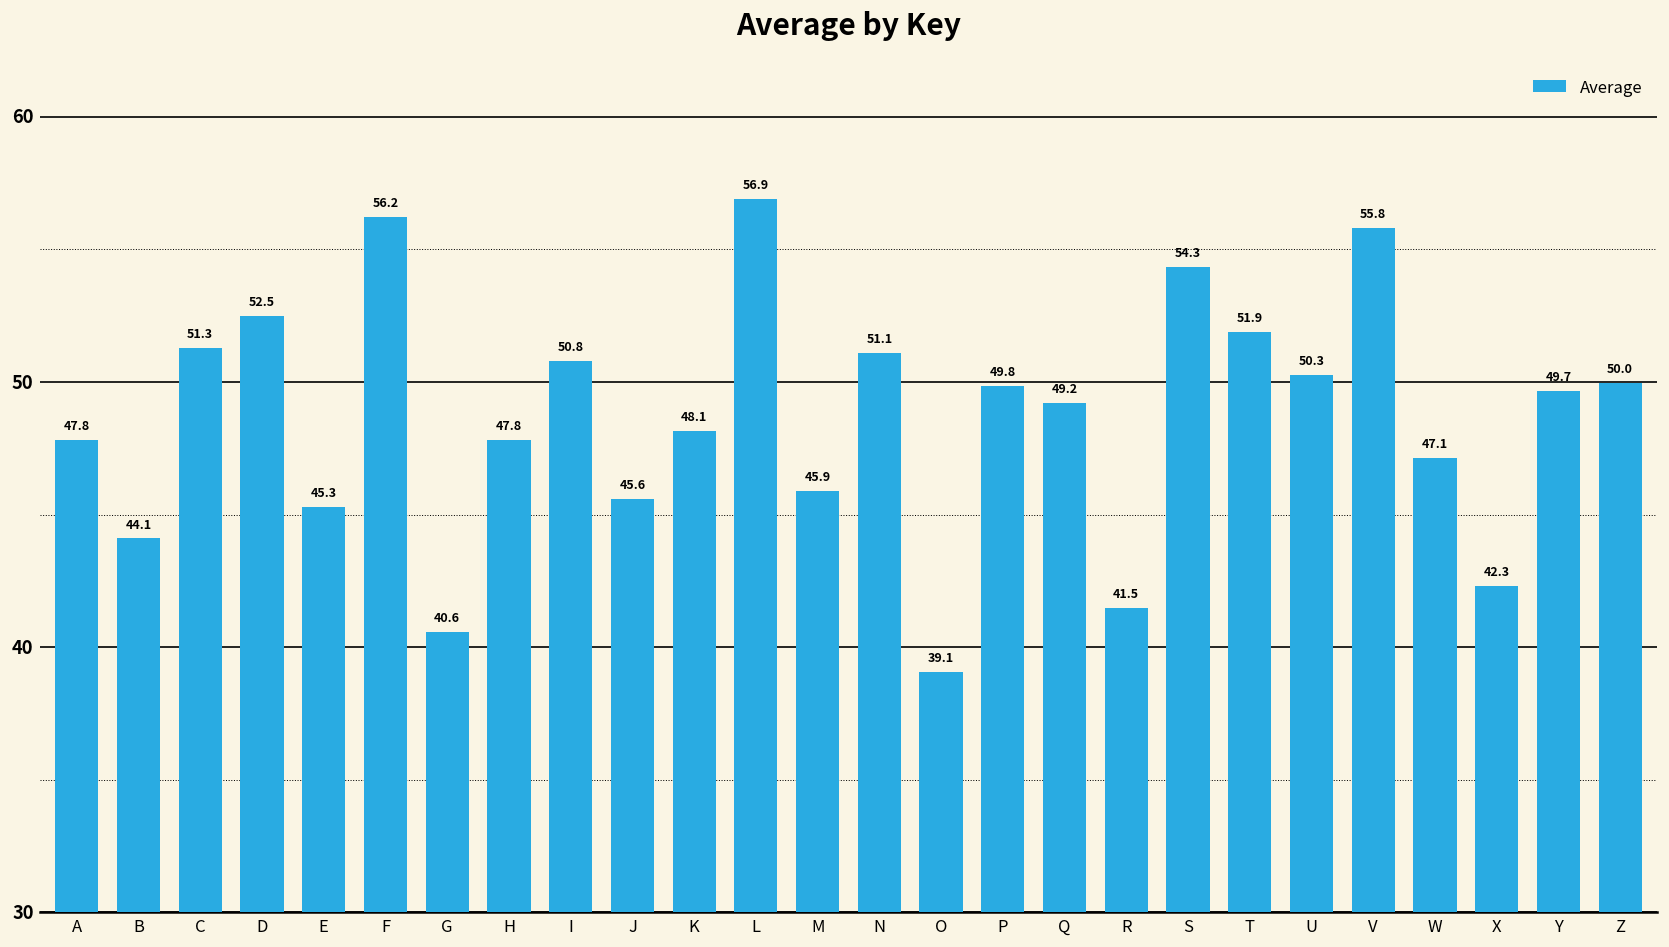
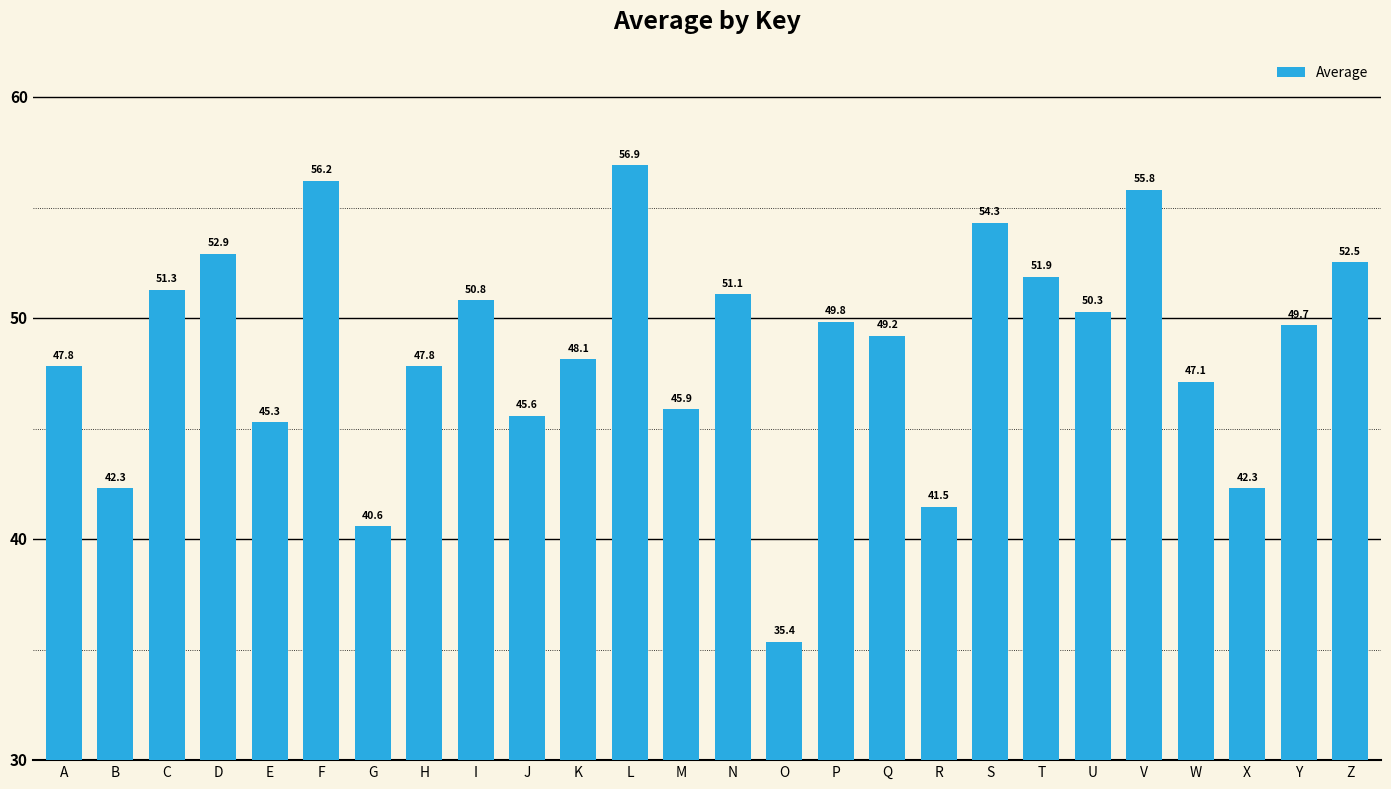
B: 44.1 -> 42.3
D: 52.5 -> 52.9
O: 39.1 -> 35.4
Z: 50.0 -> 52.5
